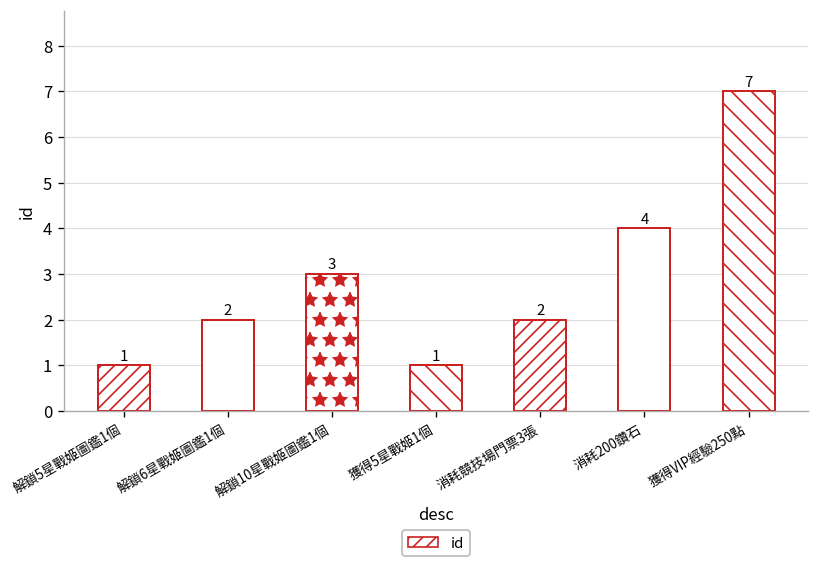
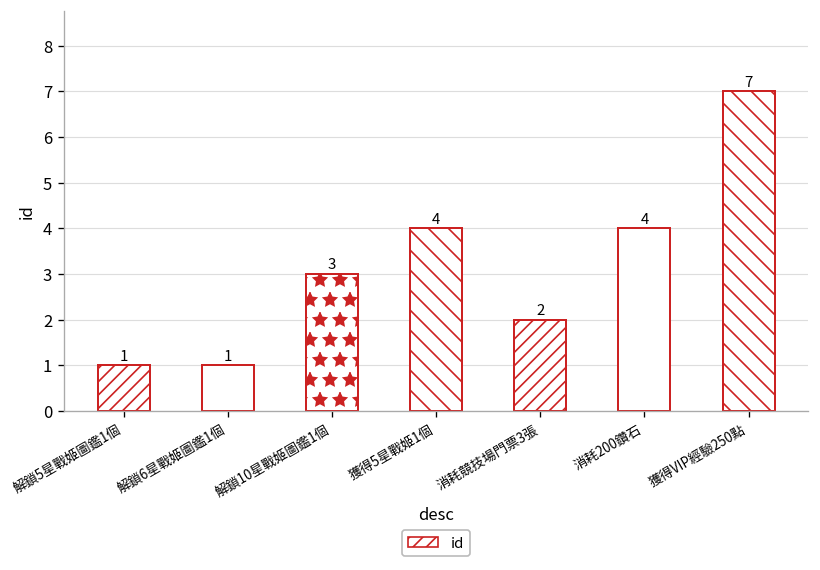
解鎖6星戰姬圖鑑1個: 2 -> 1
獲得5星戰姬1個: 1 -> 4
